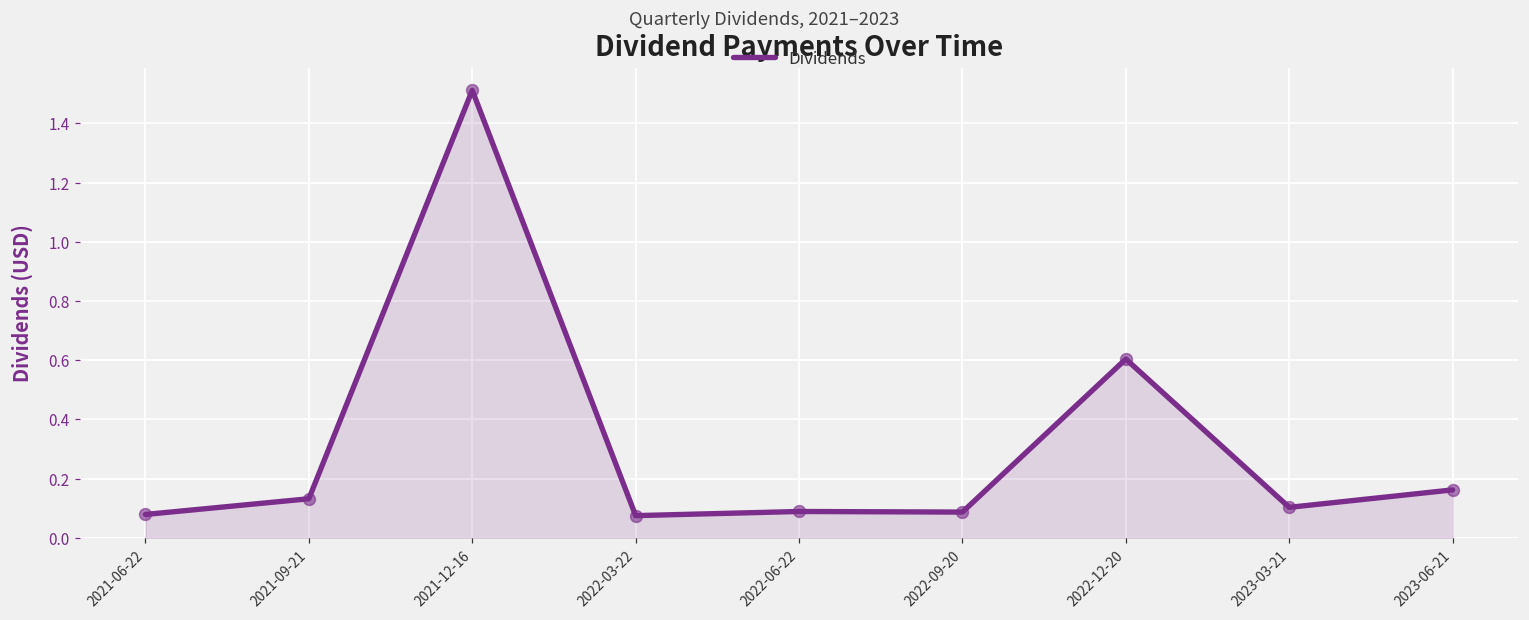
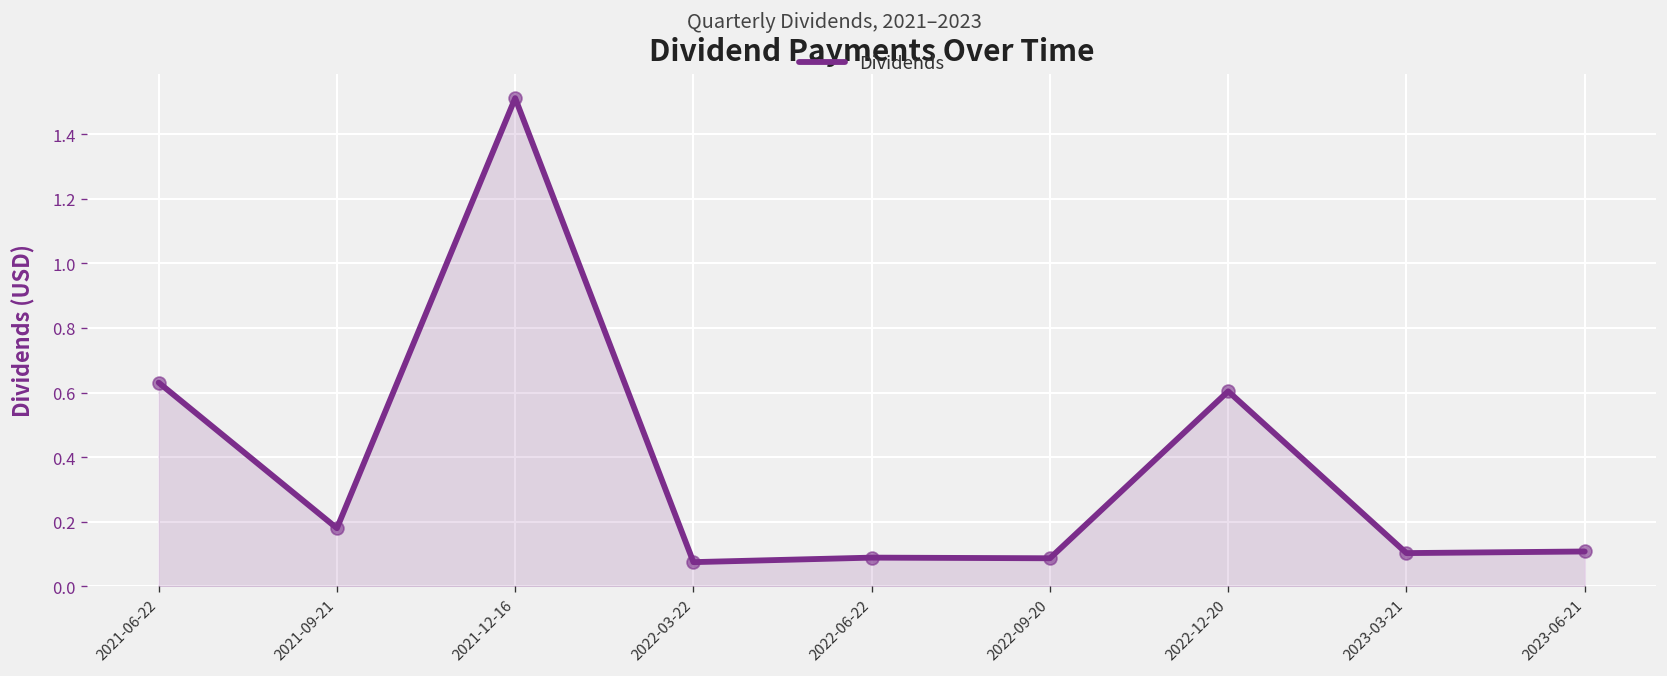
2021-06-22: 0.08 -> 0.63
2021-09-21: 0.13 -> 0.18
2023-06-21: 0.16 -> 0.11
